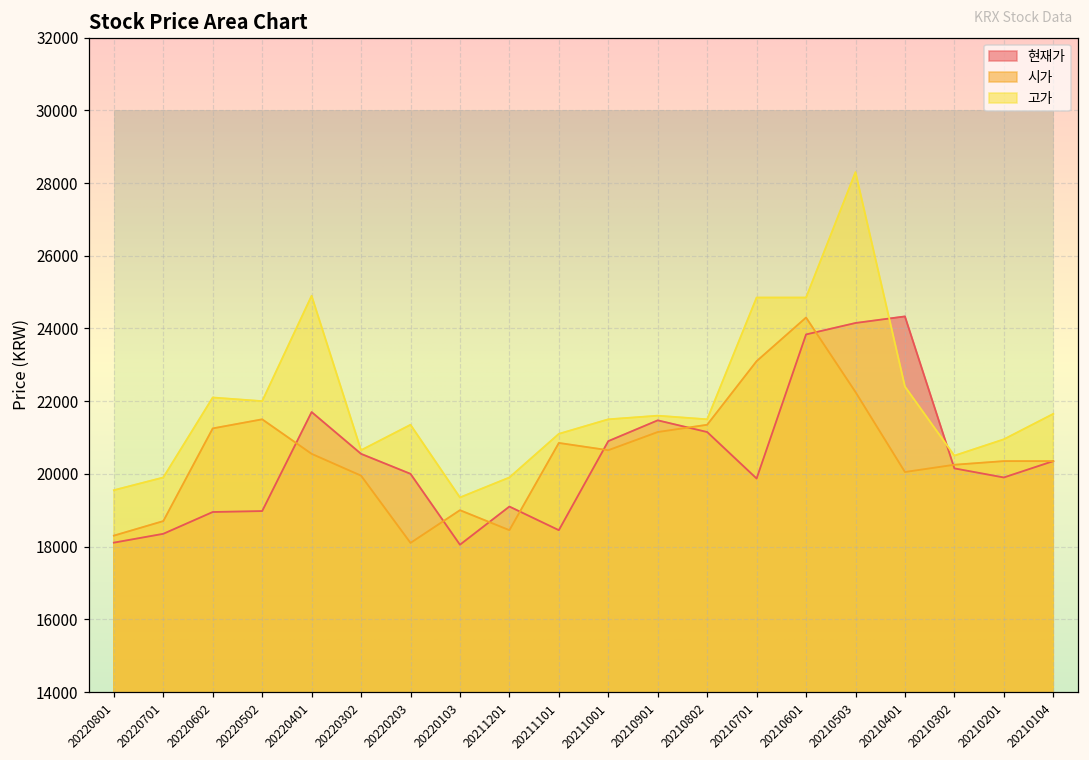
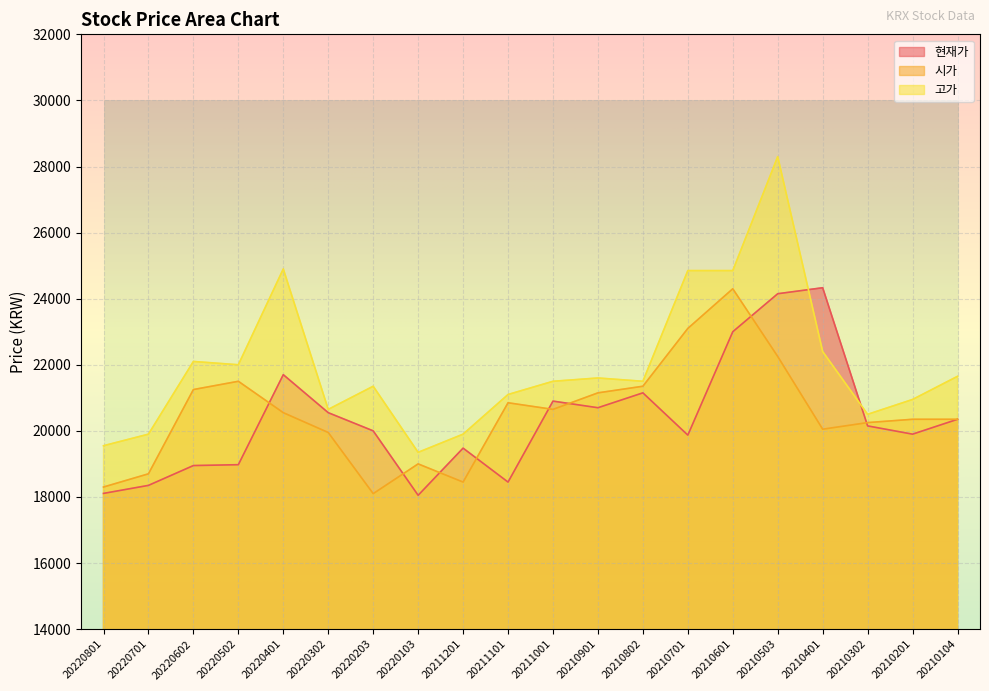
현재가, 20211201: 19100 -> 19500
현재가, 20210901: 21500 -> 20700
현재가, 20210601: 23800 -> 23000
